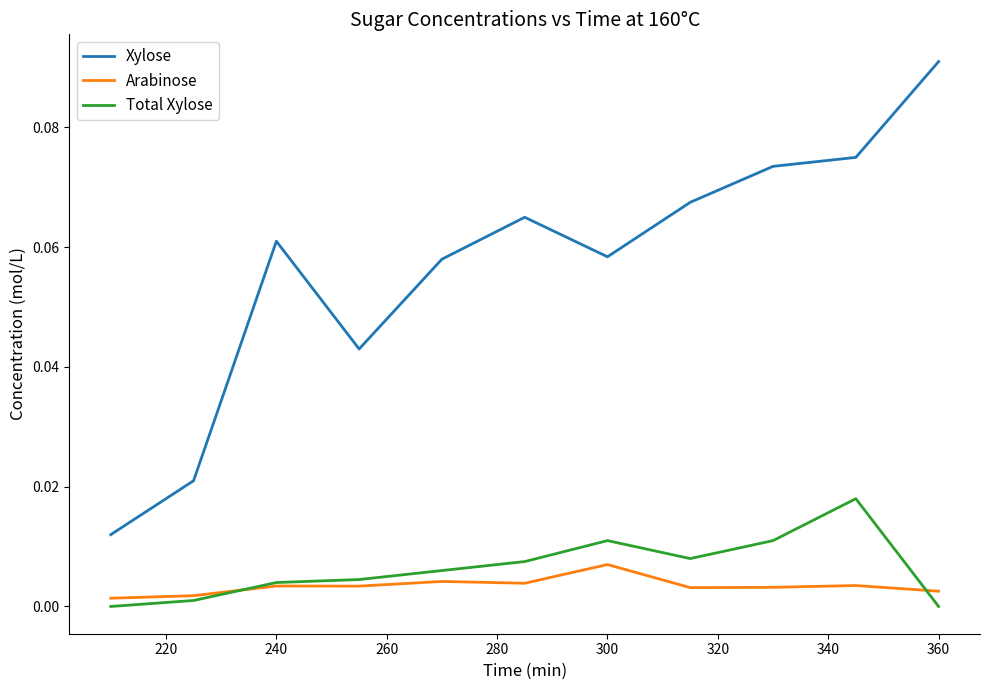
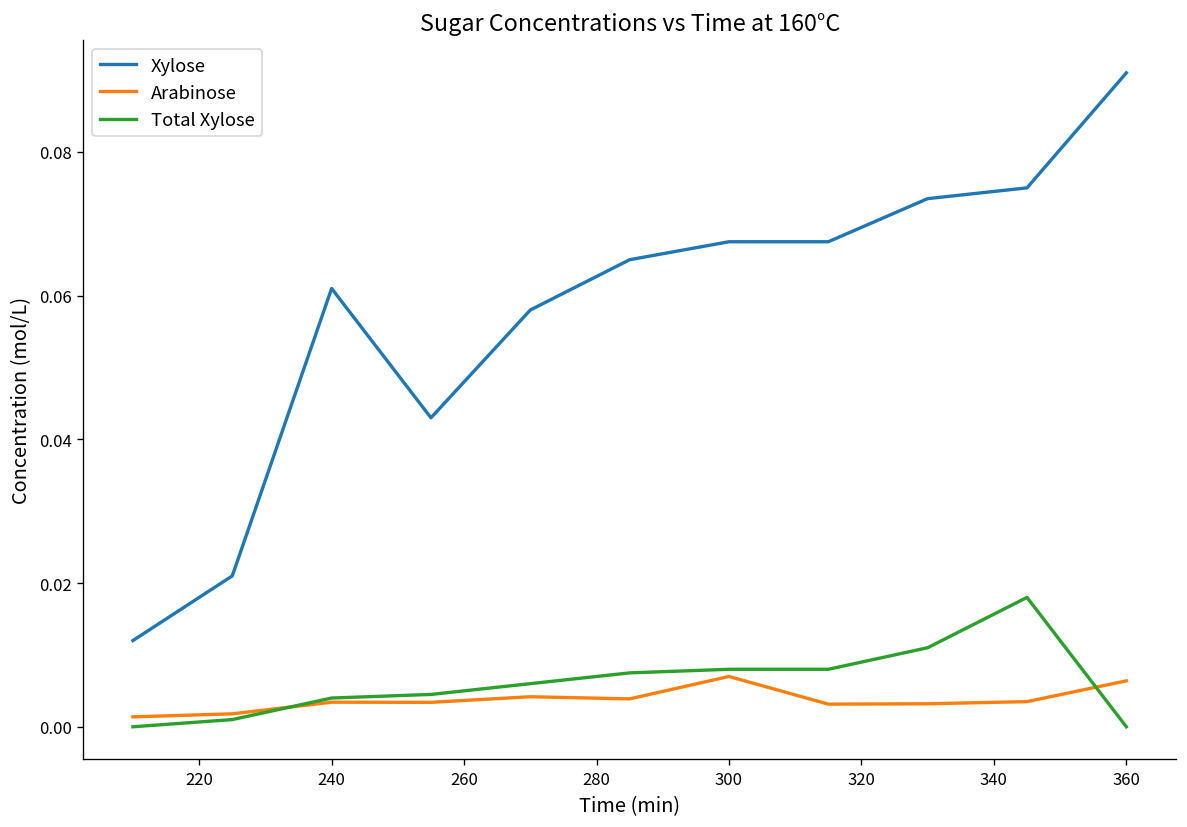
Xylose, 300: 0.058 -> 0.068
Total Xylose, 300: 0.011 -> 0.008
Arabinose, 360: 0.003 -> 0.006
